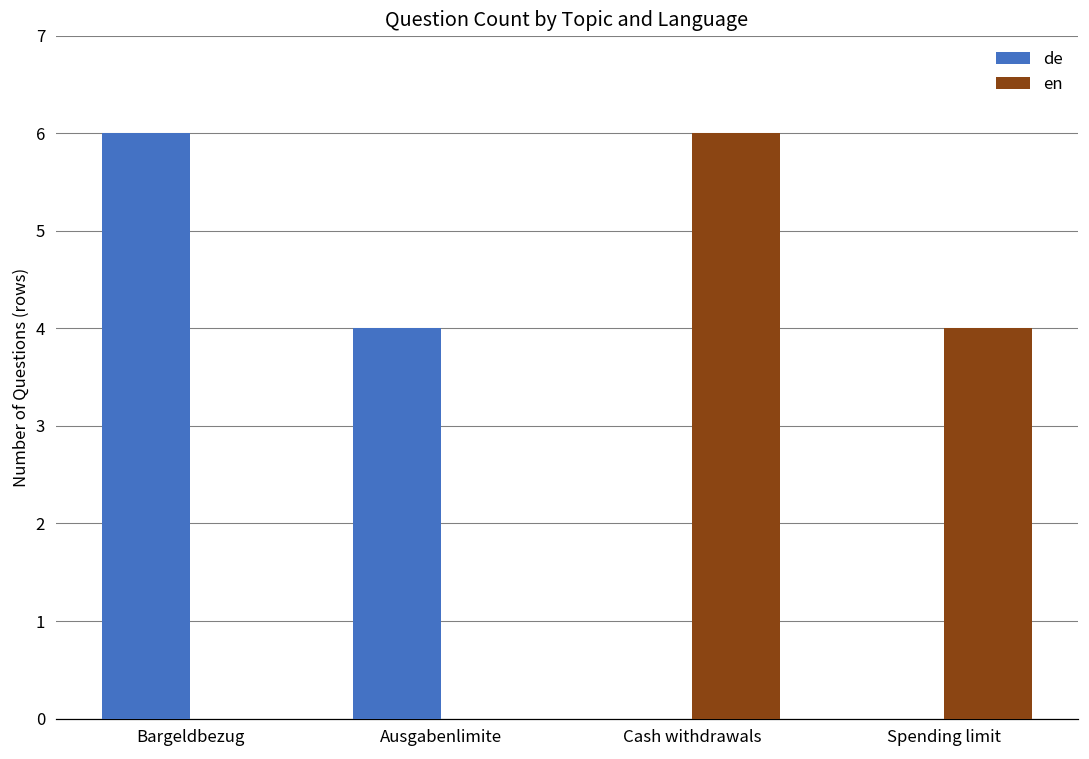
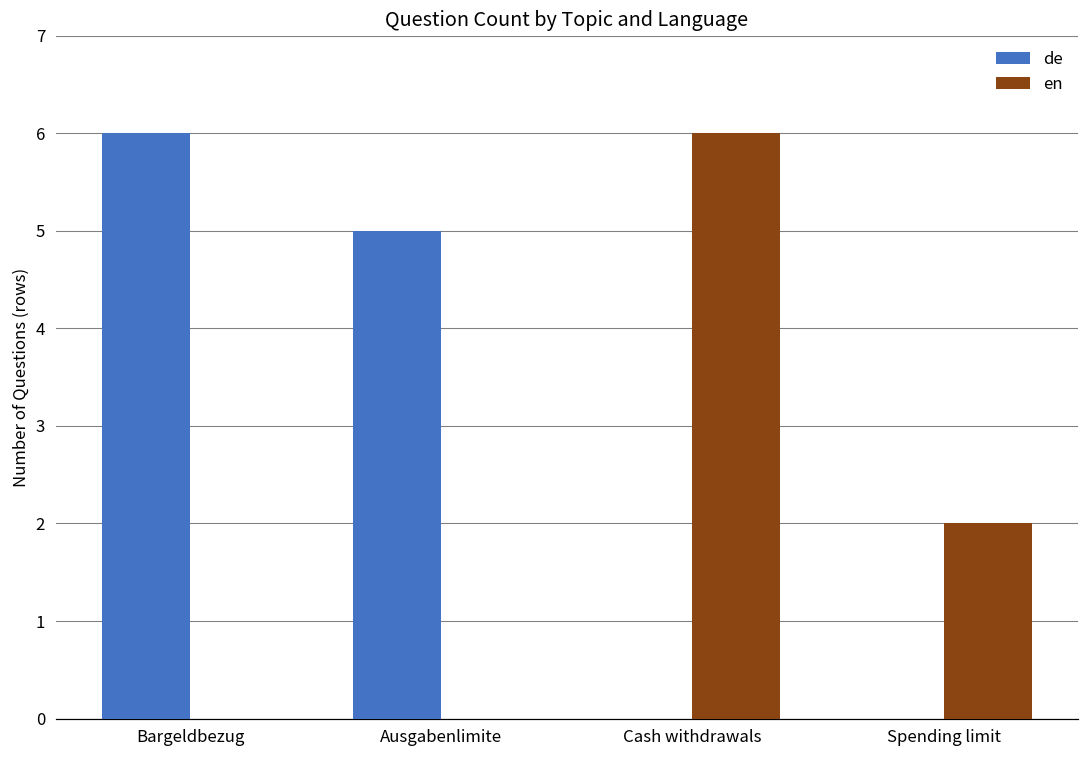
de, Ausgabenlimite: 4 -> 5
en, Spending limit: 4 -> 2
